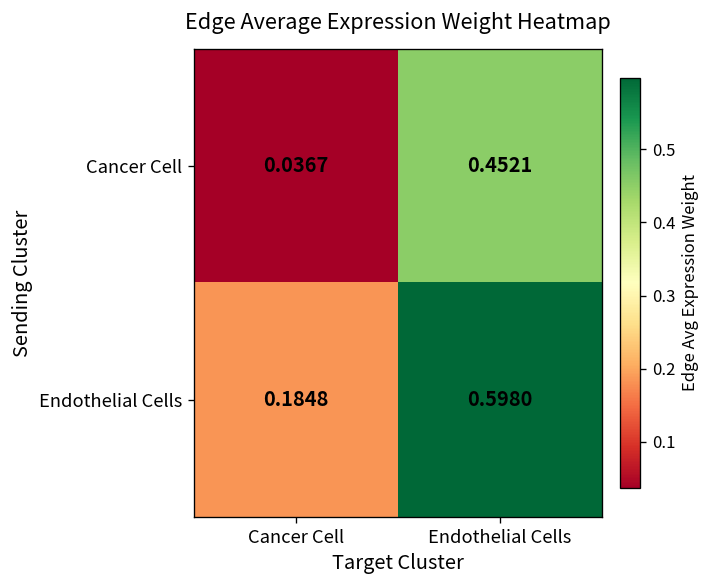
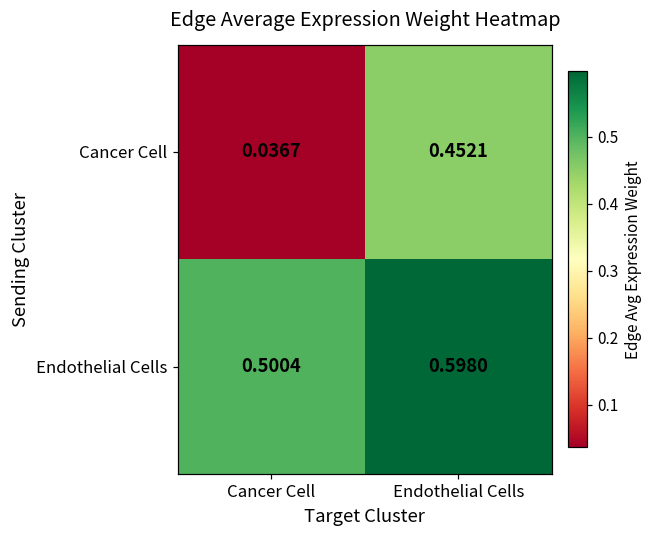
Endothelial Cells, Cancer Cell: 0.1848 -> 0.5004
